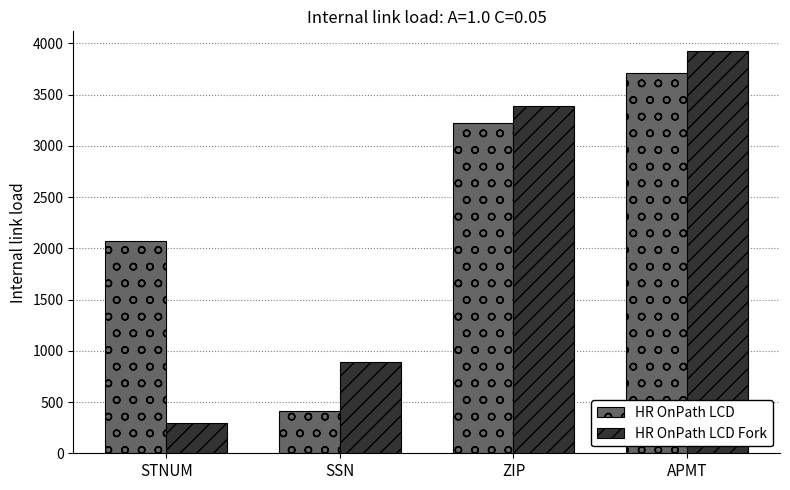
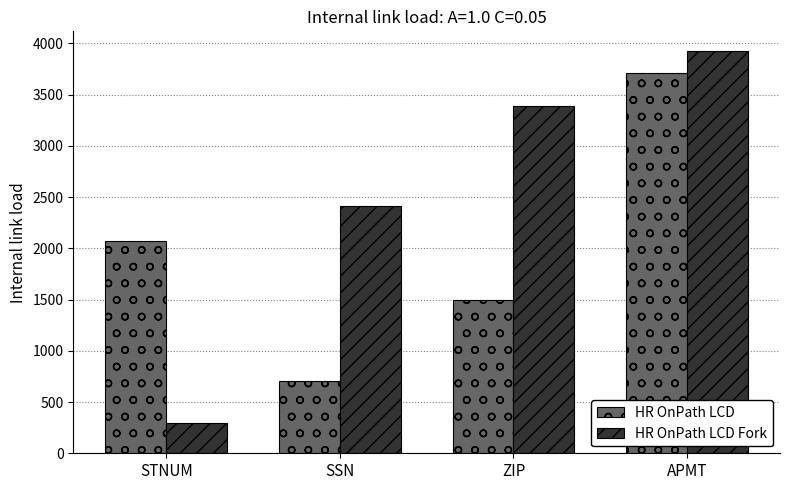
HR OnPath LCD, SSN: 410 -> 700
HR OnPath LCD Fork, SSN: 890 -> 2410
HR OnPath LCD, ZIP: 3220 -> 1500
